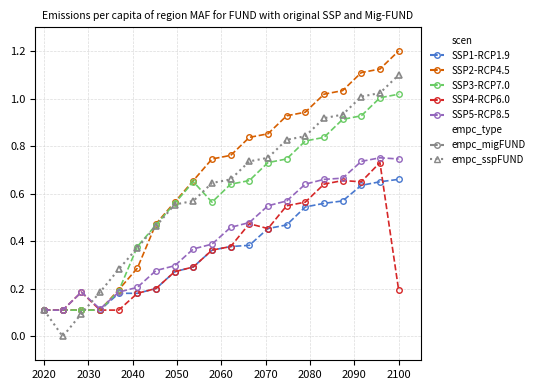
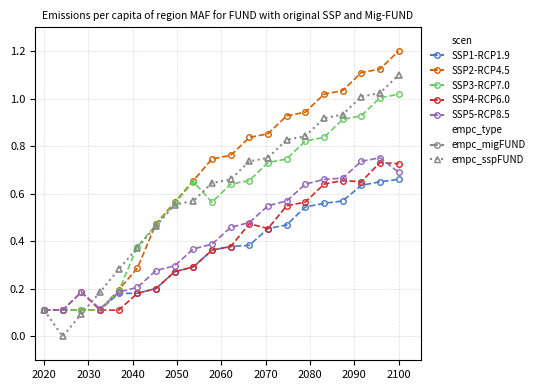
SSP4-RCP6.0, 2100: 0.20 -> 0.73
SSP5-RCP8.5, 2100: 0.75 -> 0.69
